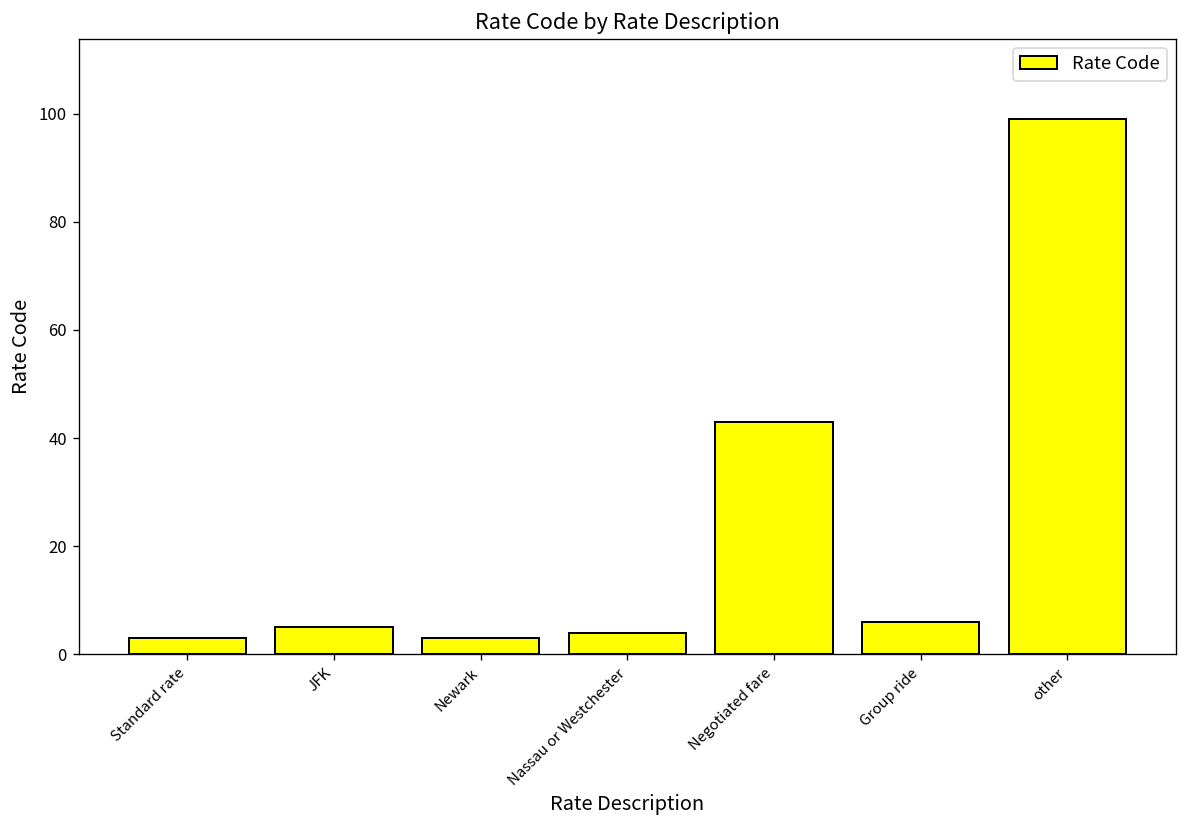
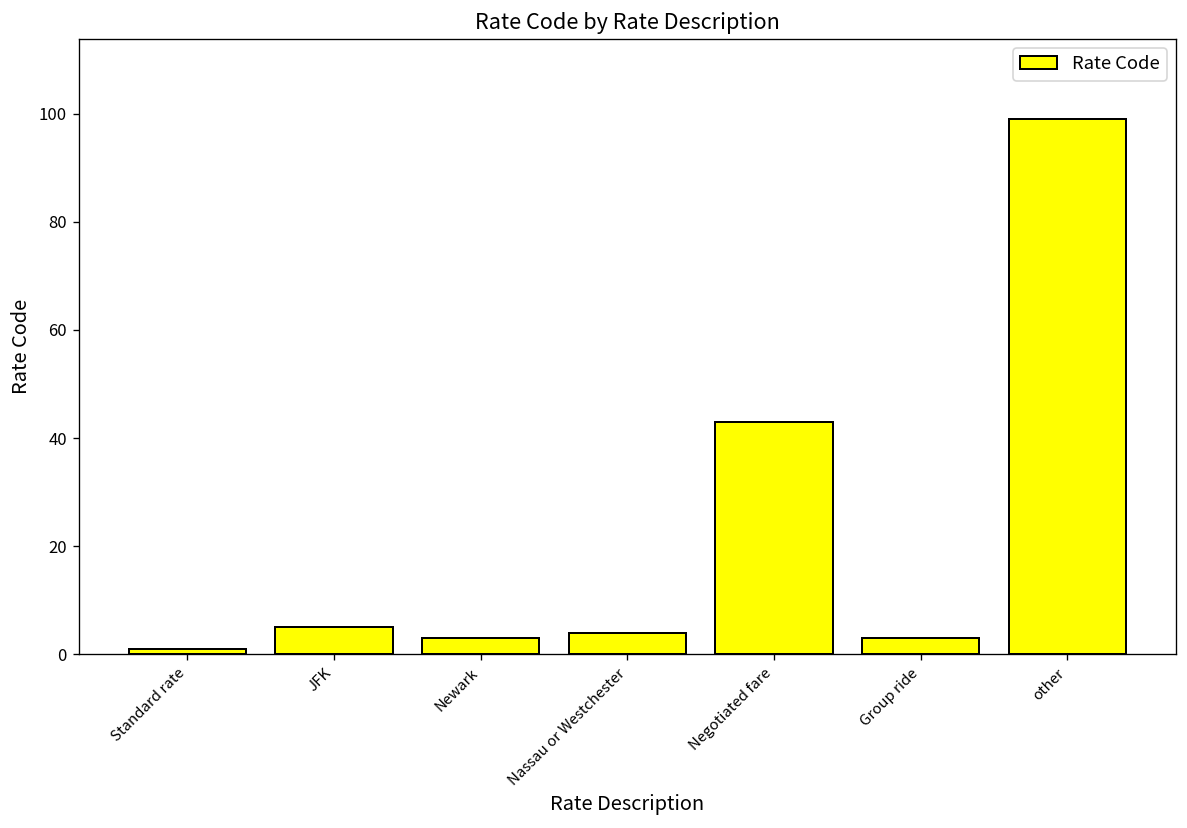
Standard rate: 3 -> 1
Group ride: 6 -> 3
